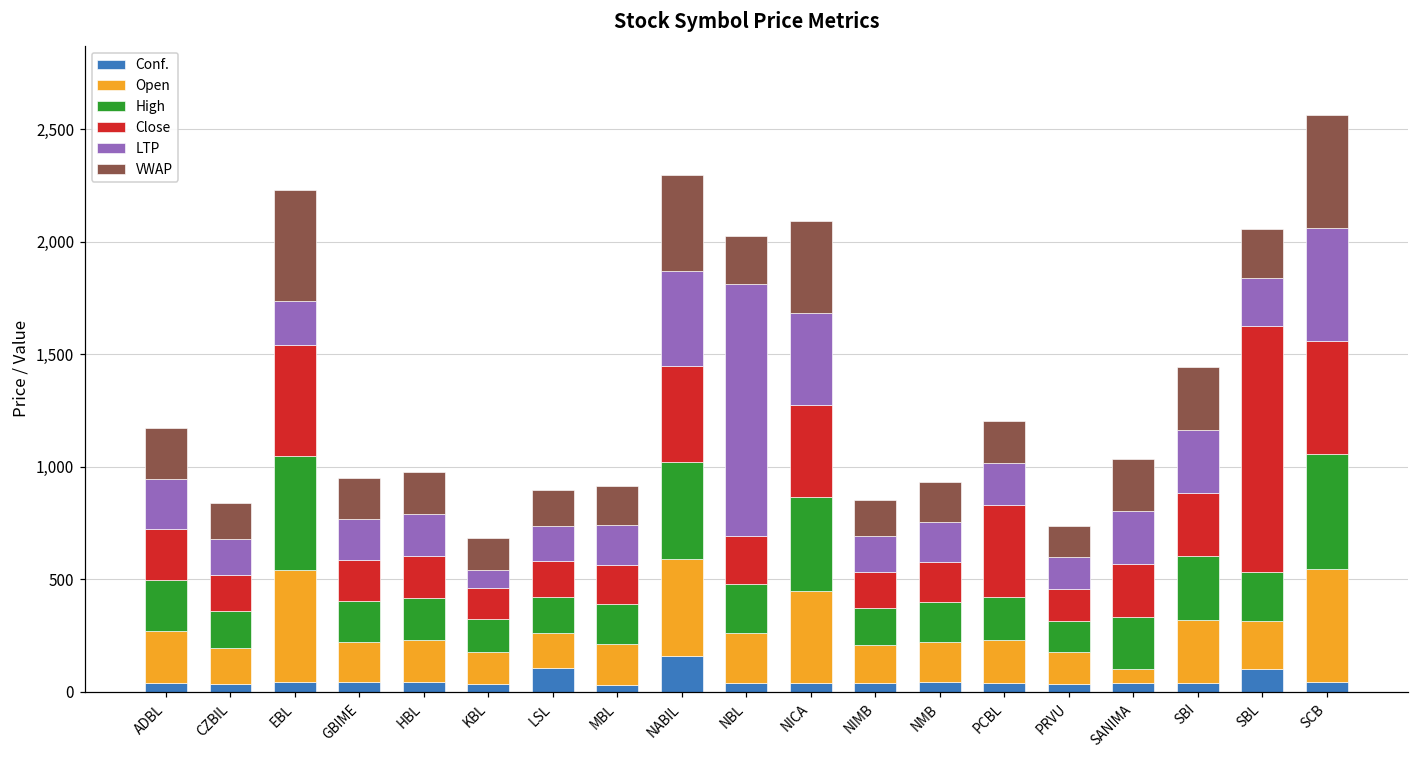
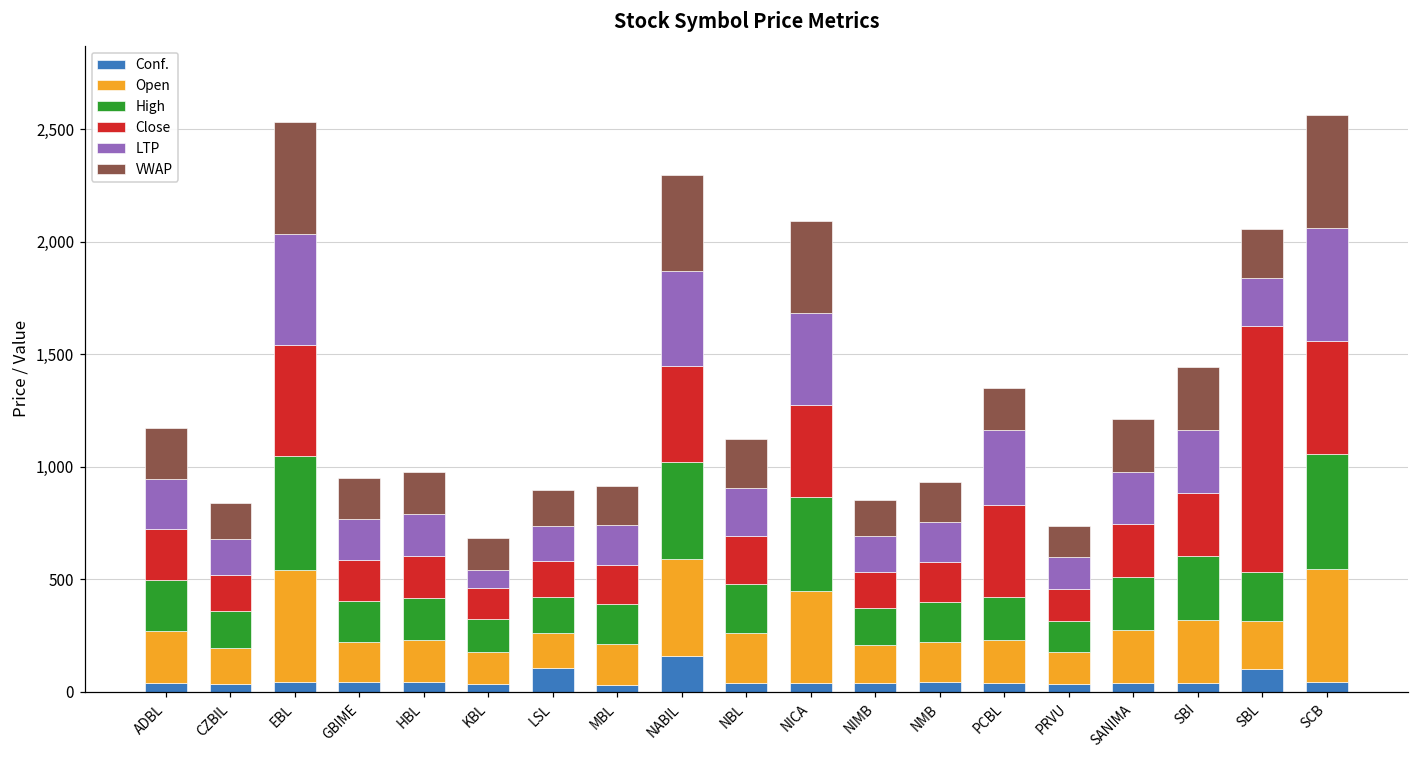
LTP, EBL: 190 -> 490
LTP, NBL: 1,120 -> 210
LTP, PCBL: 190 -> 330
Open, SANIMA: 60 -> 240
